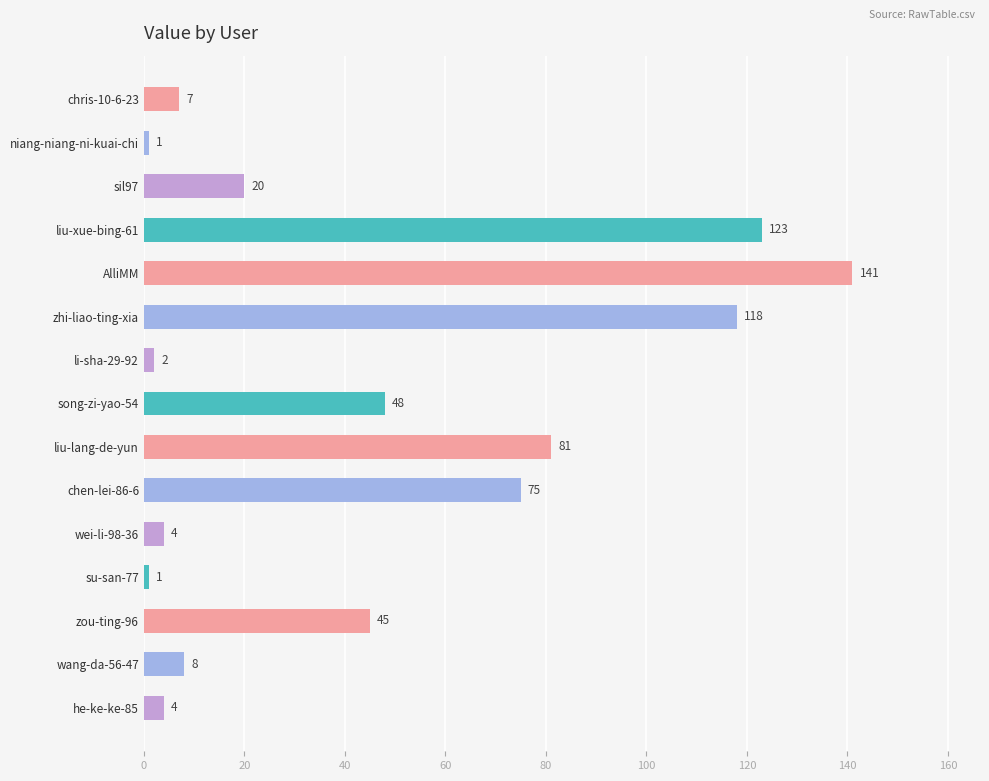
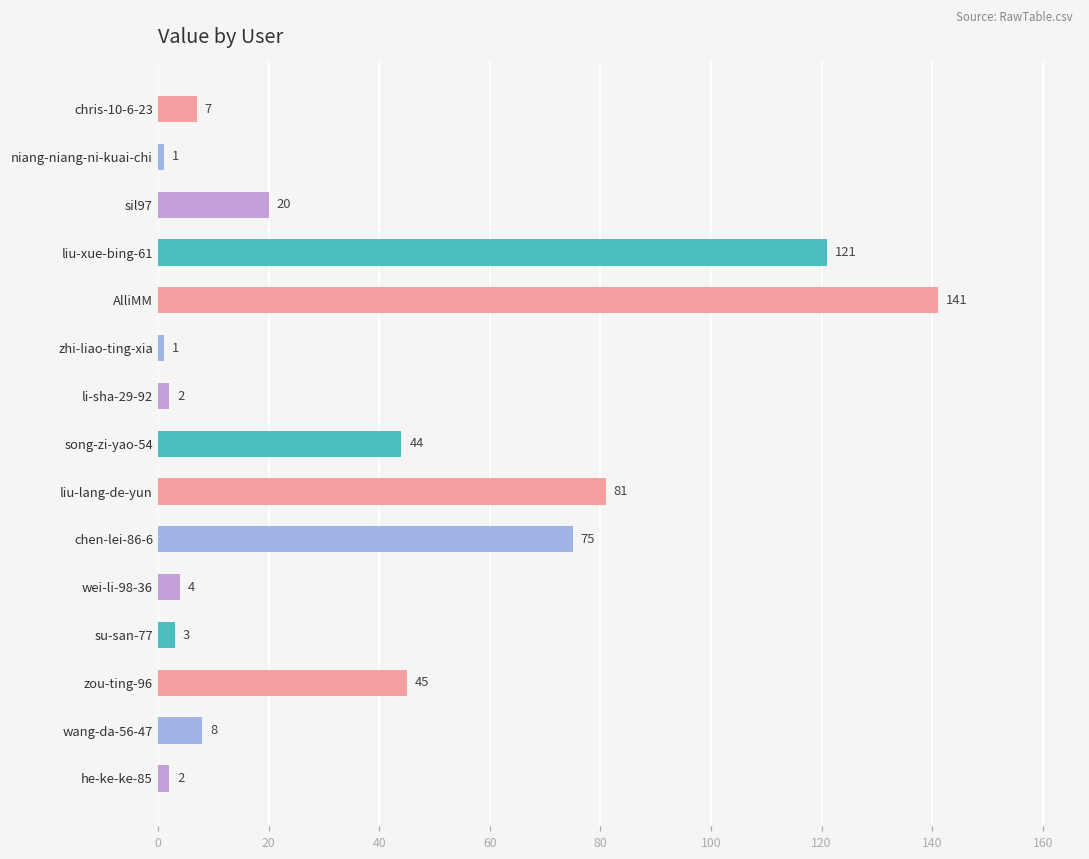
liu-xue-bing-61: 123 -> 121
zhi-liao-ting-xia: 118 -> 1
song-zi-yao-54: 48 -> 44
su-san-77: 1 -> 3
he-ke-ke-85: 4 -> 2
